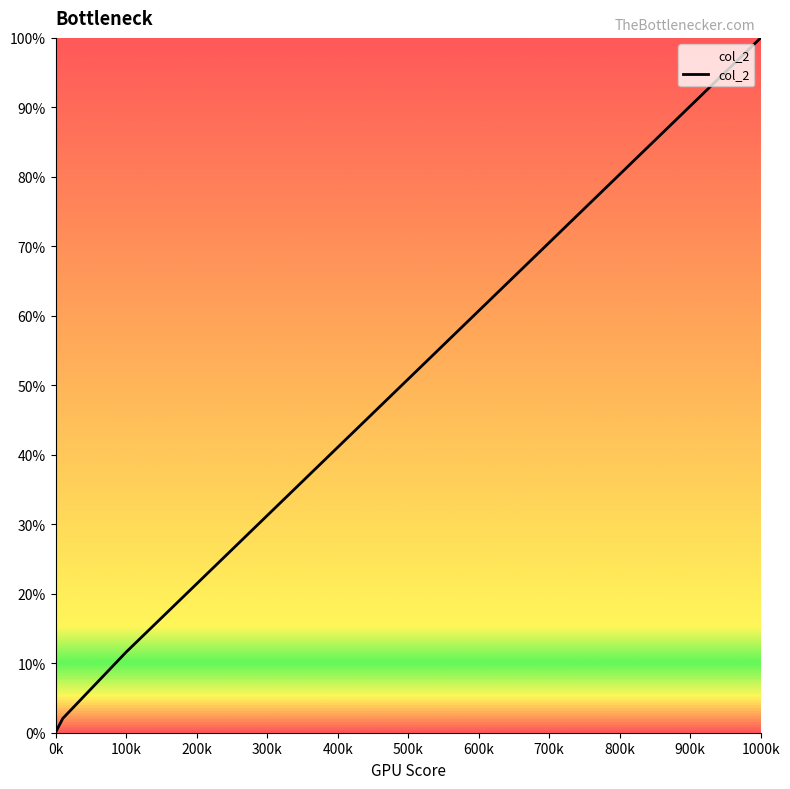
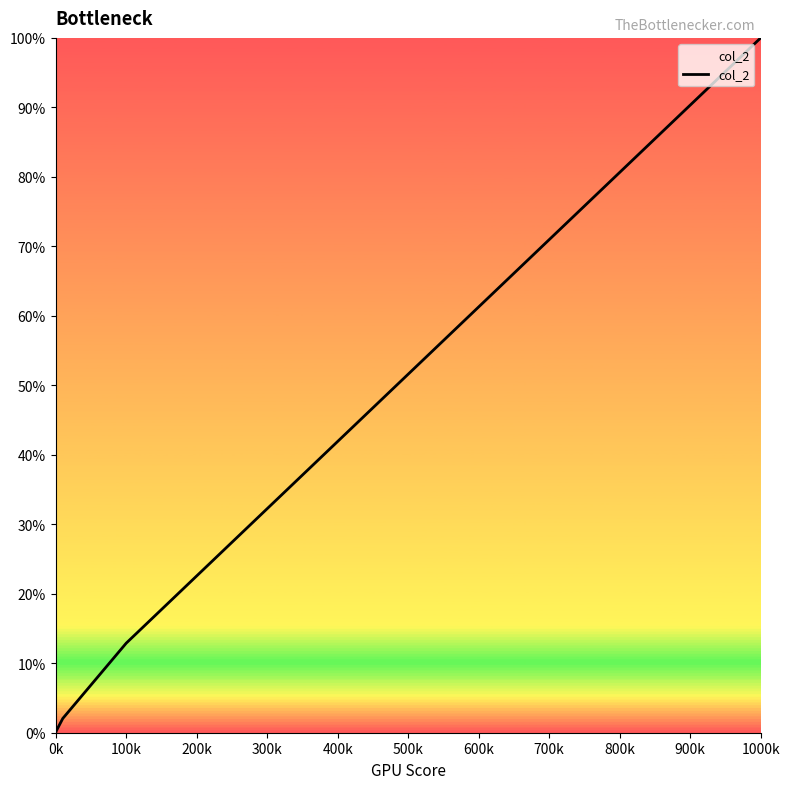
100k: 12% -> 13%
